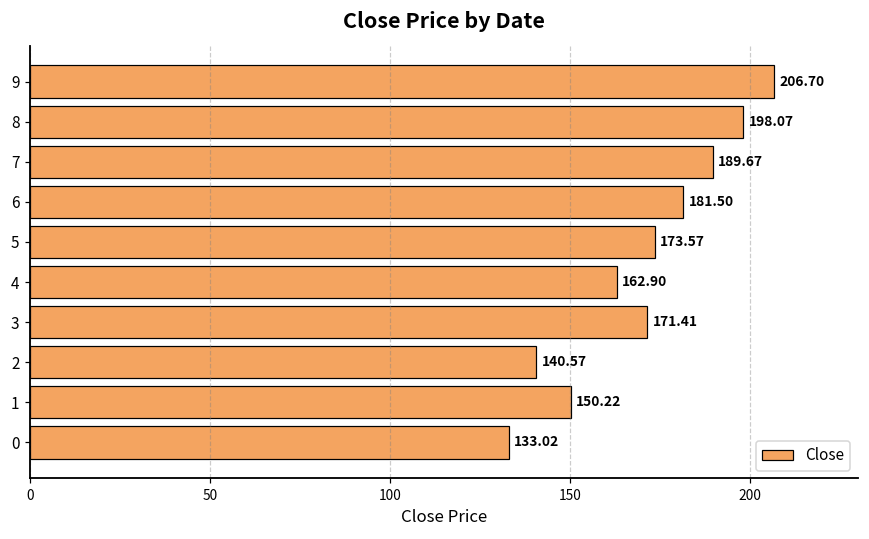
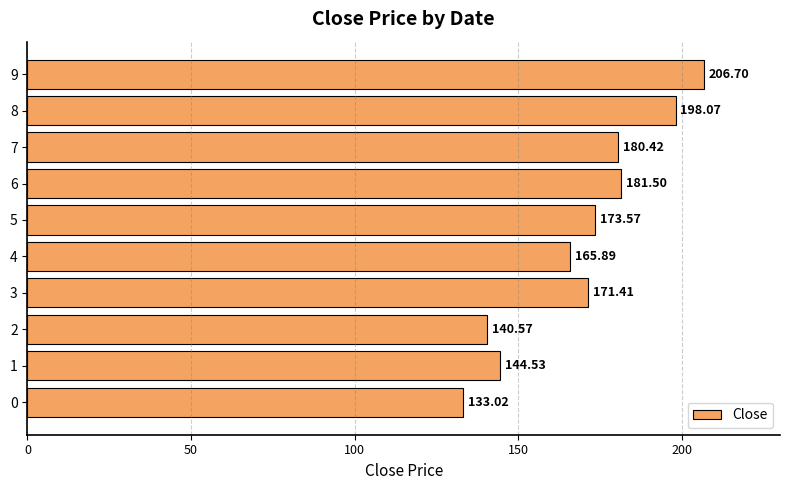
7: 189.67 -> 180.42
4: 162.90 -> 165.89
1: 150.22 -> 144.53
